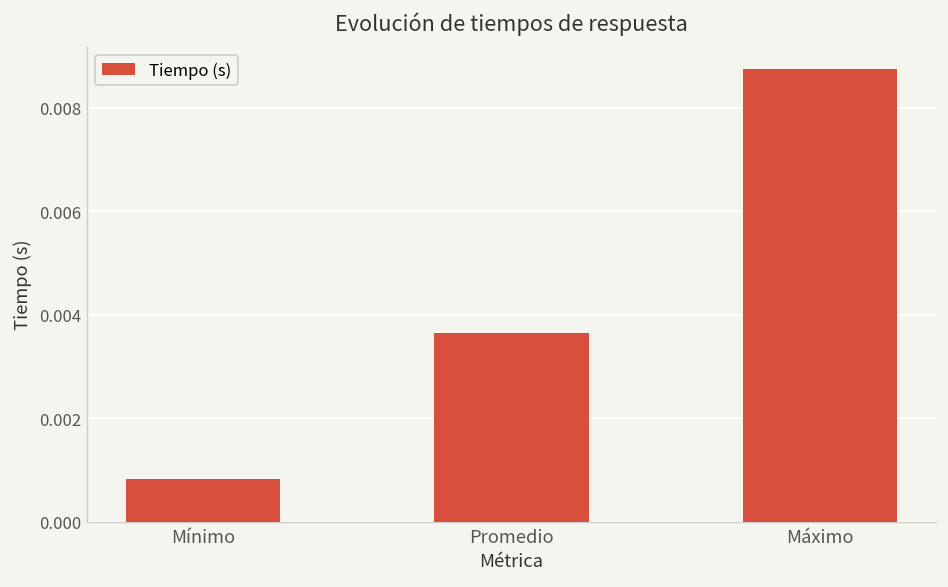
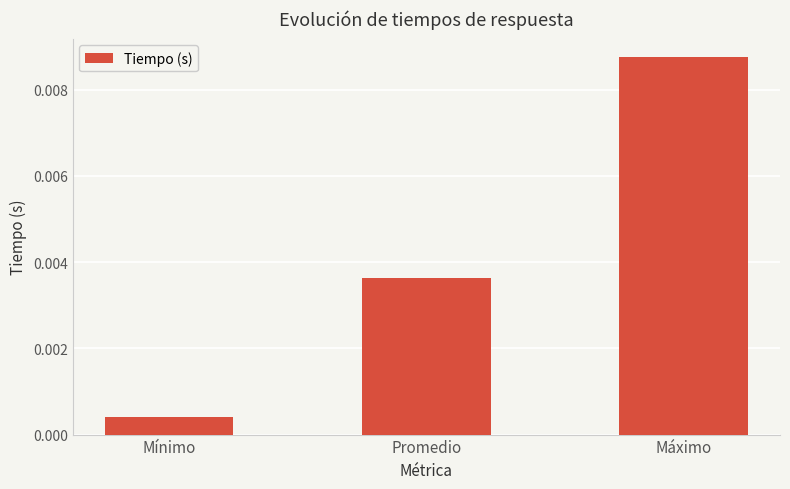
Mínimo: 0.0008 -> 0.0004
